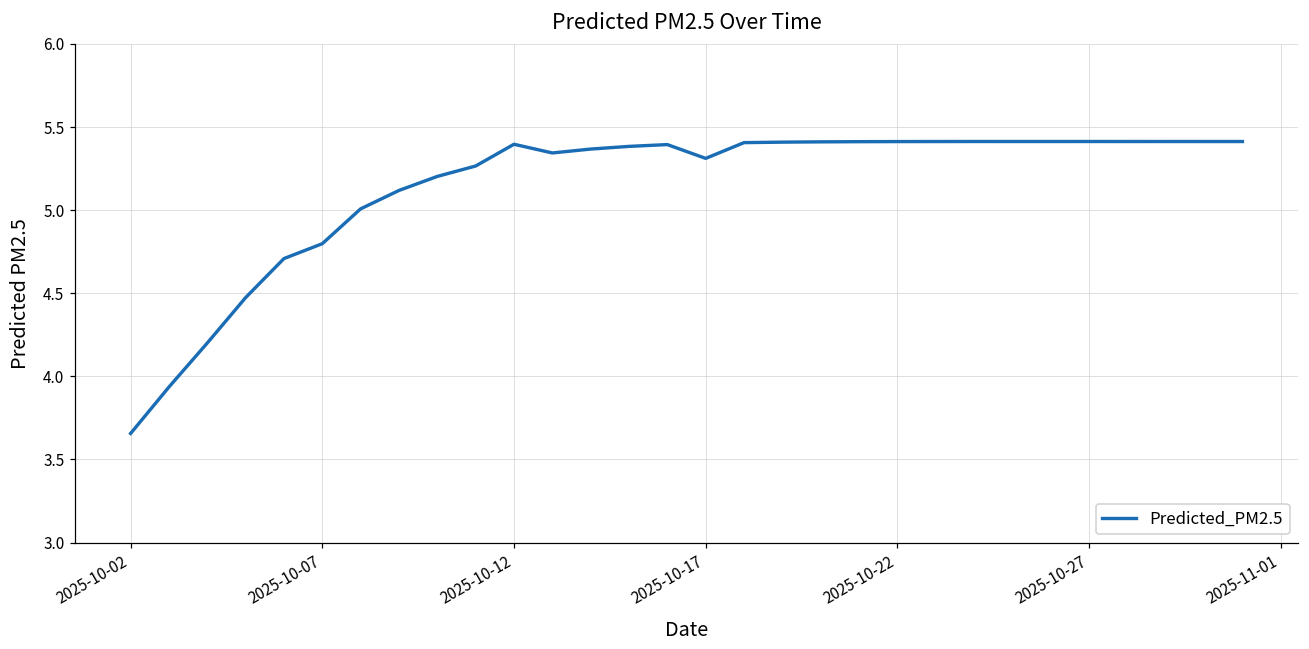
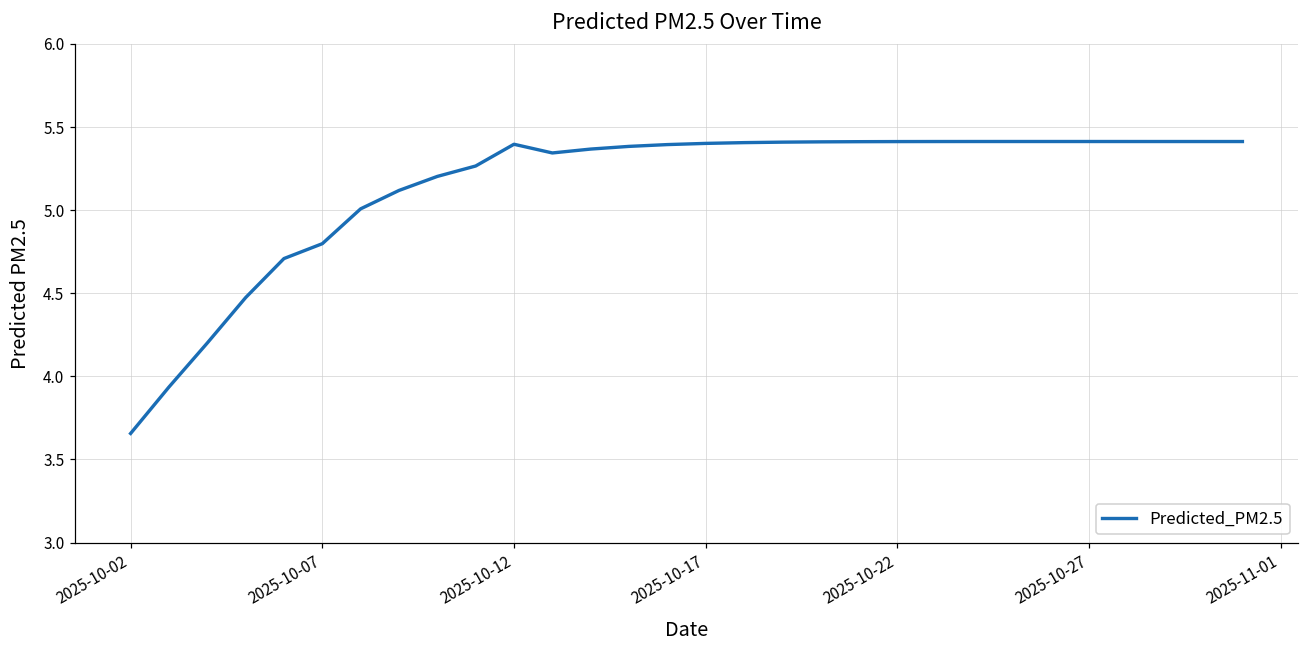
2025-10-17: 5.31 -> 5.40
